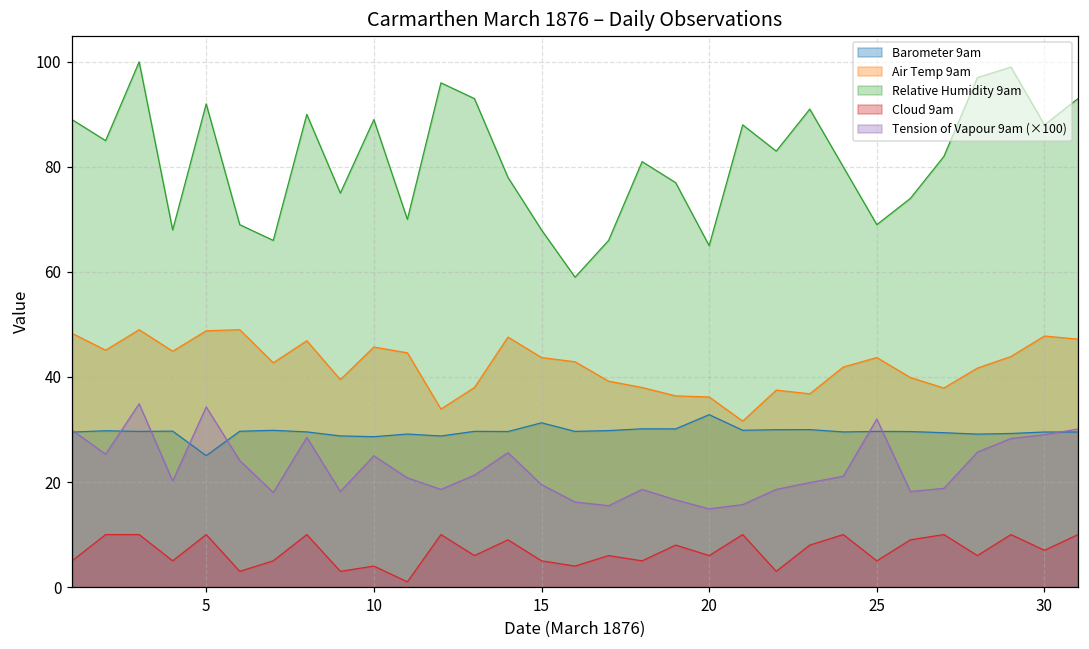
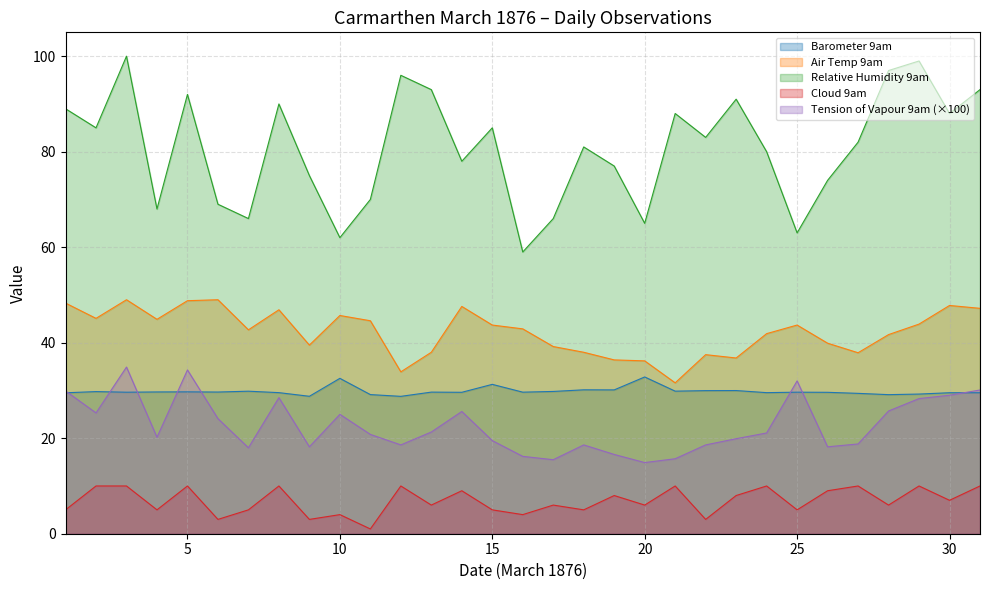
Barometer 9am, 5: 25 -> 30
Barometer 9am, 10: 29 -> 33
Relative Humidity 9am, 10: 89 -> 62
Relative Humidity 9am, 15: 68 -> 85
Relative Humidity 9am, 25: 69 -> 63
